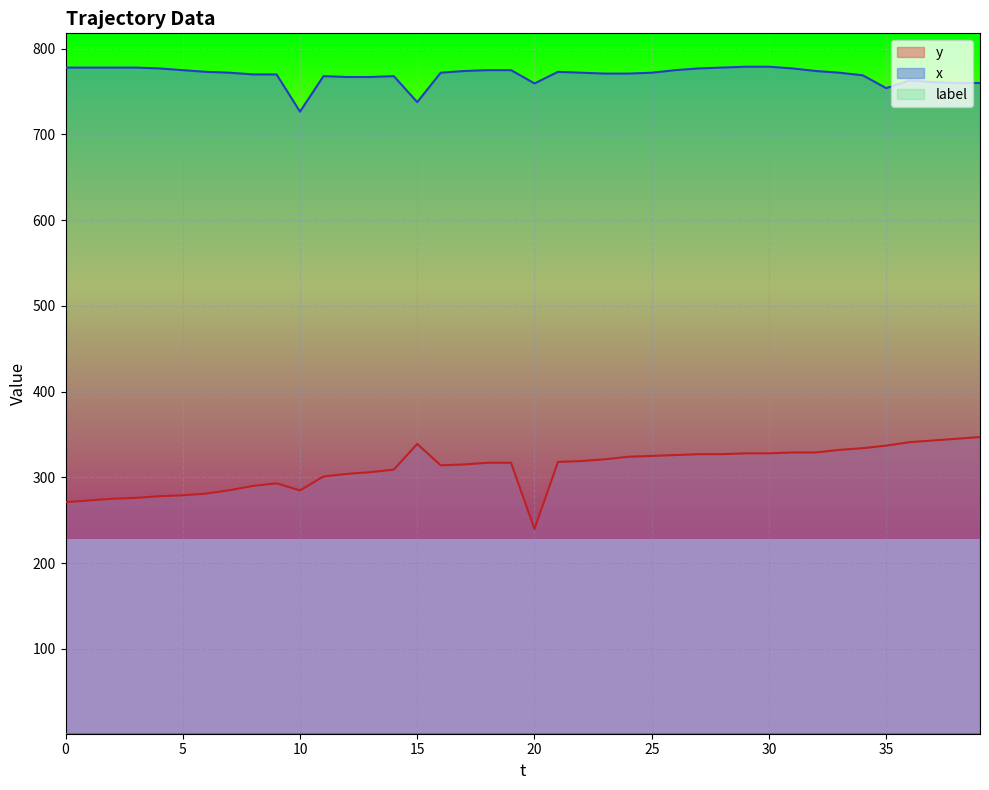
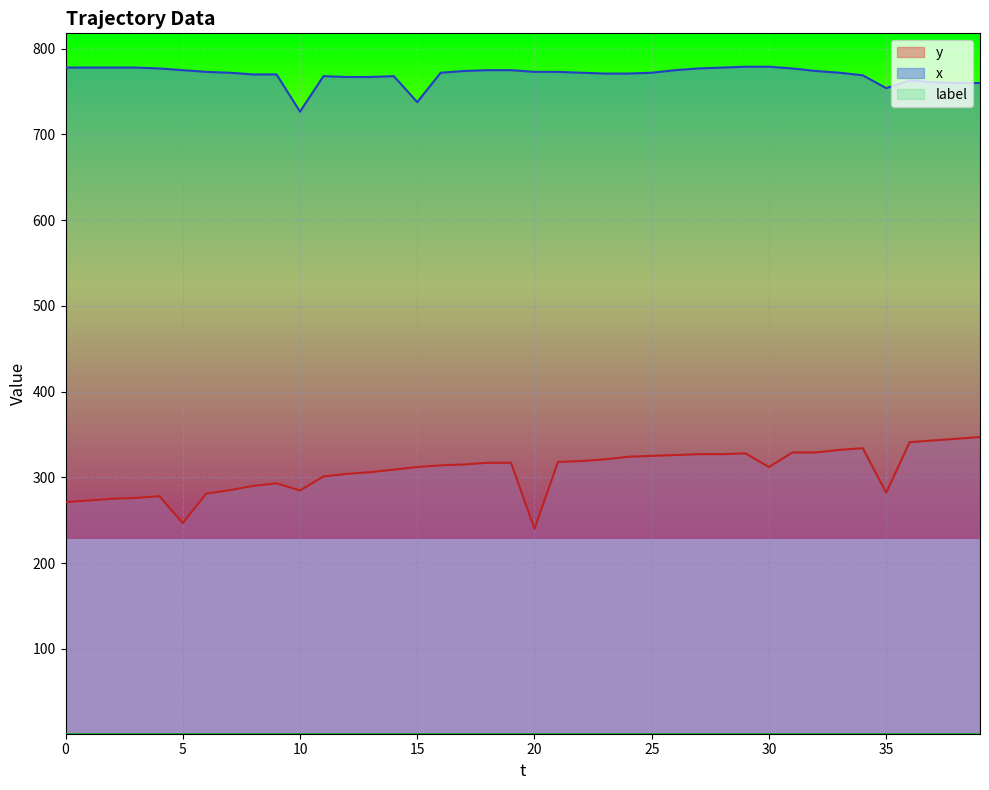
y, 5: 280 -> 250
y, 15: 340 -> 310
x, 20: 760 -> 770
y, 30: 330 -> 310
y, 35: 340 -> 280
